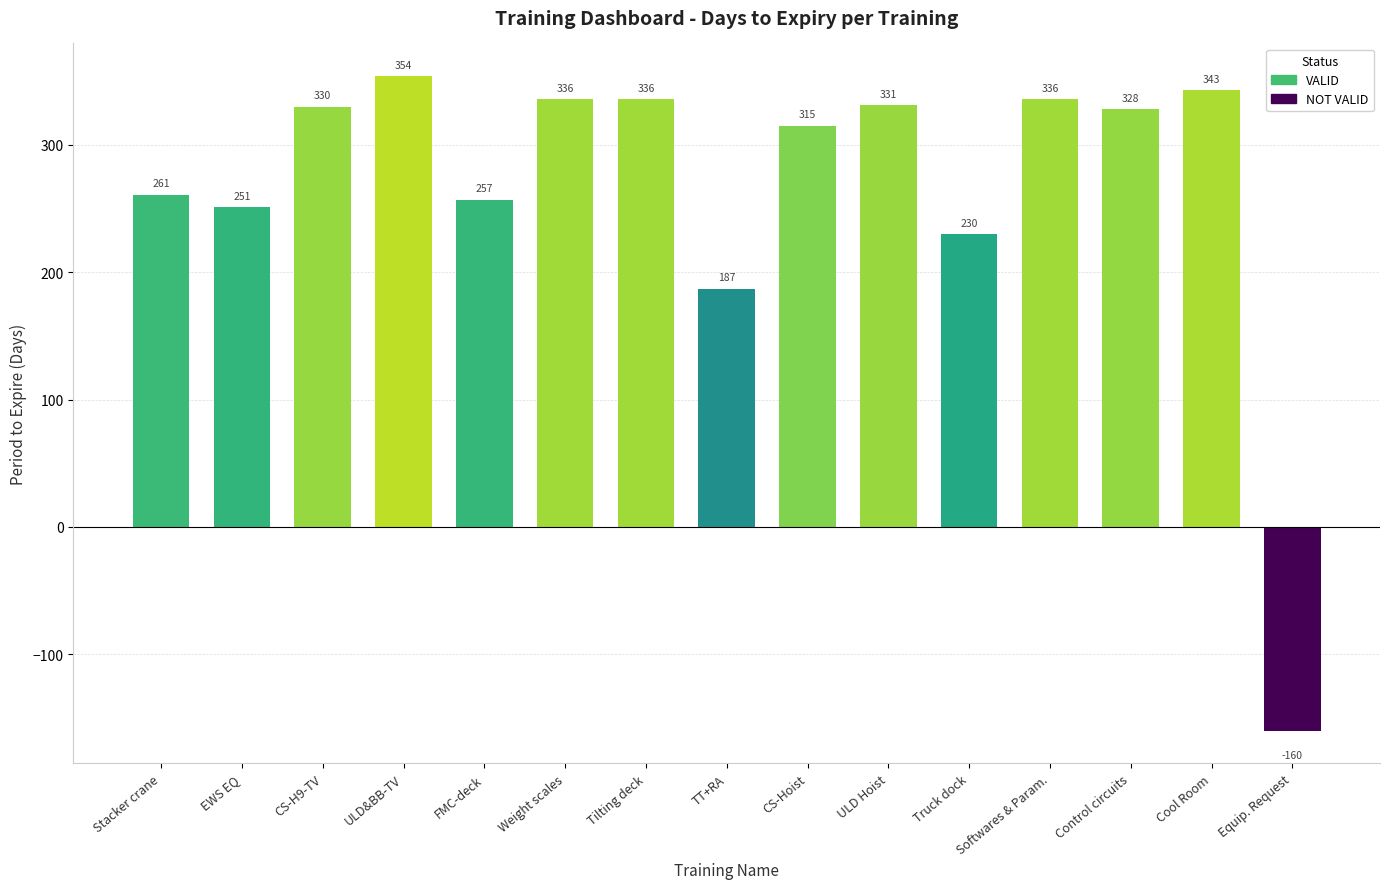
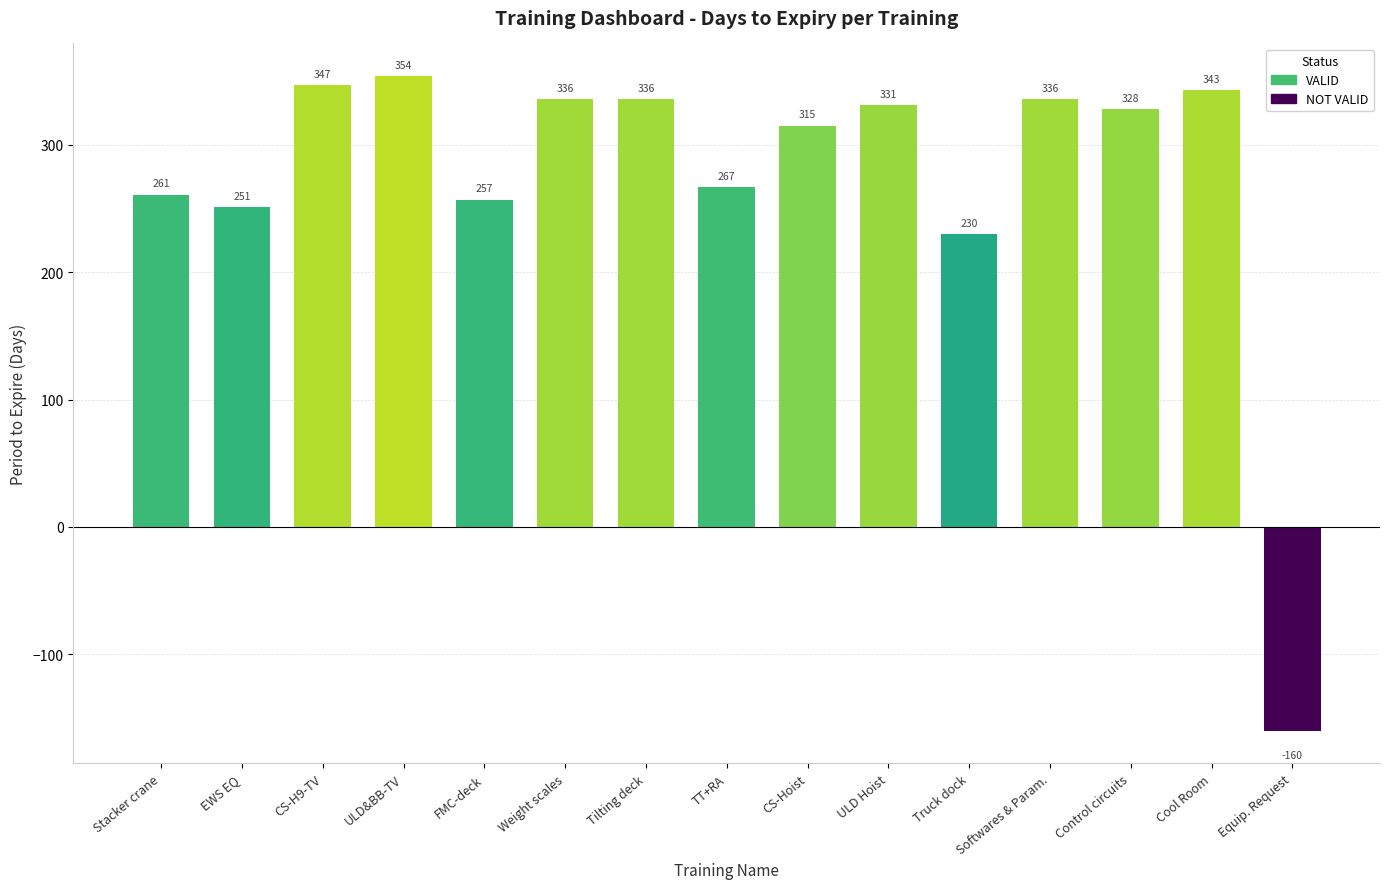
CS-H9-TV: 330 -> 347
TT+RA: 187 -> 267
